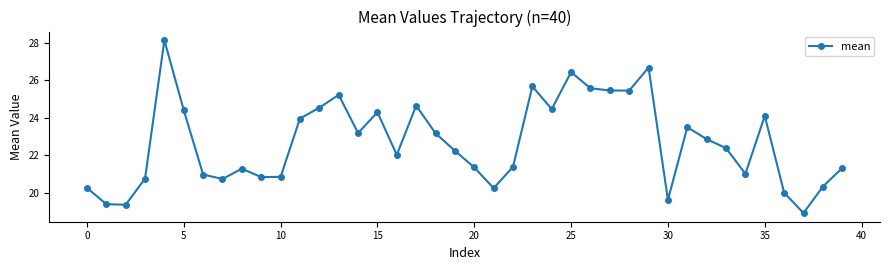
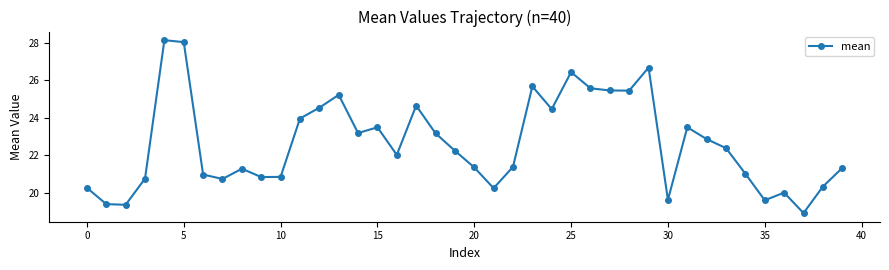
5: 24.4 -> 28.0
15: 24.3 -> 23.5
35: 24.1 -> 19.6
